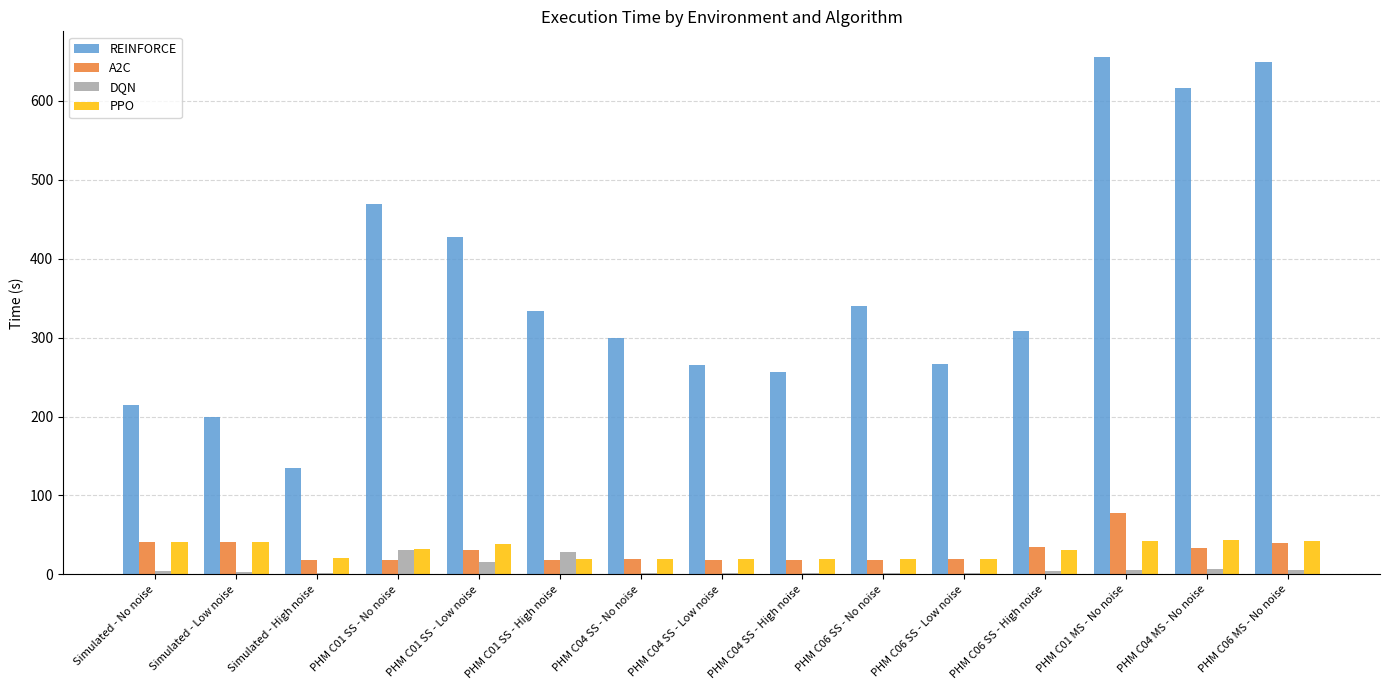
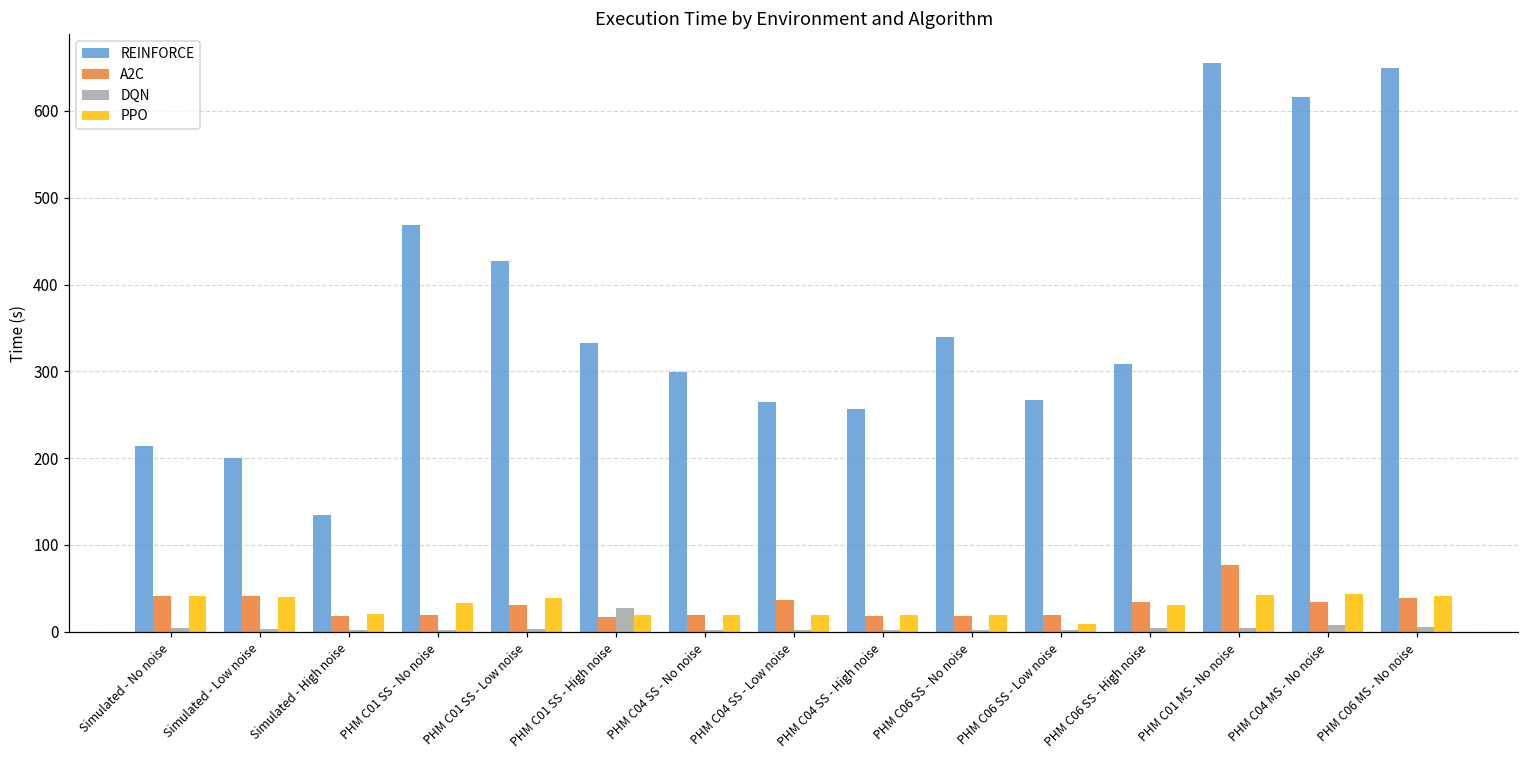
DQN, PHM C01 SS - No noise: 30 -> 0
DQN, PHM C01 SS - Low noise: 20 -> 0
A2C, PHM C04 SS - Low noise: 20 -> 40
PPO, PHM C06 SS - Low noise: 20 -> 10
